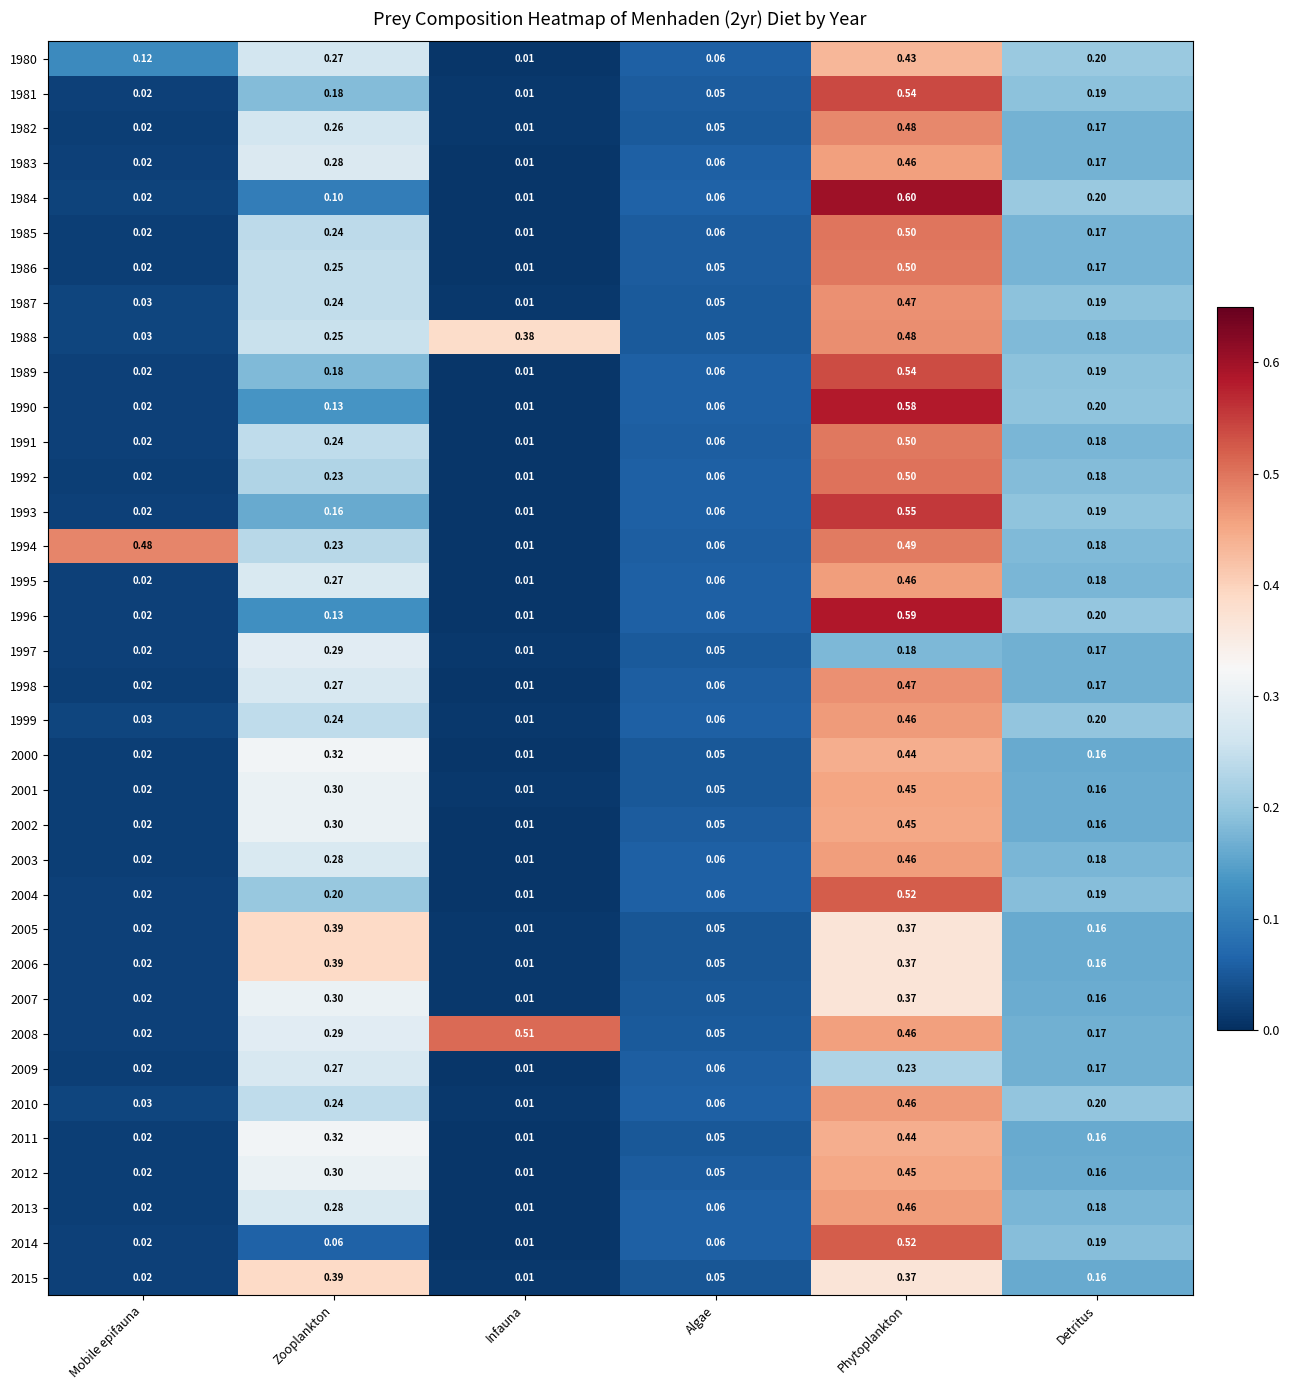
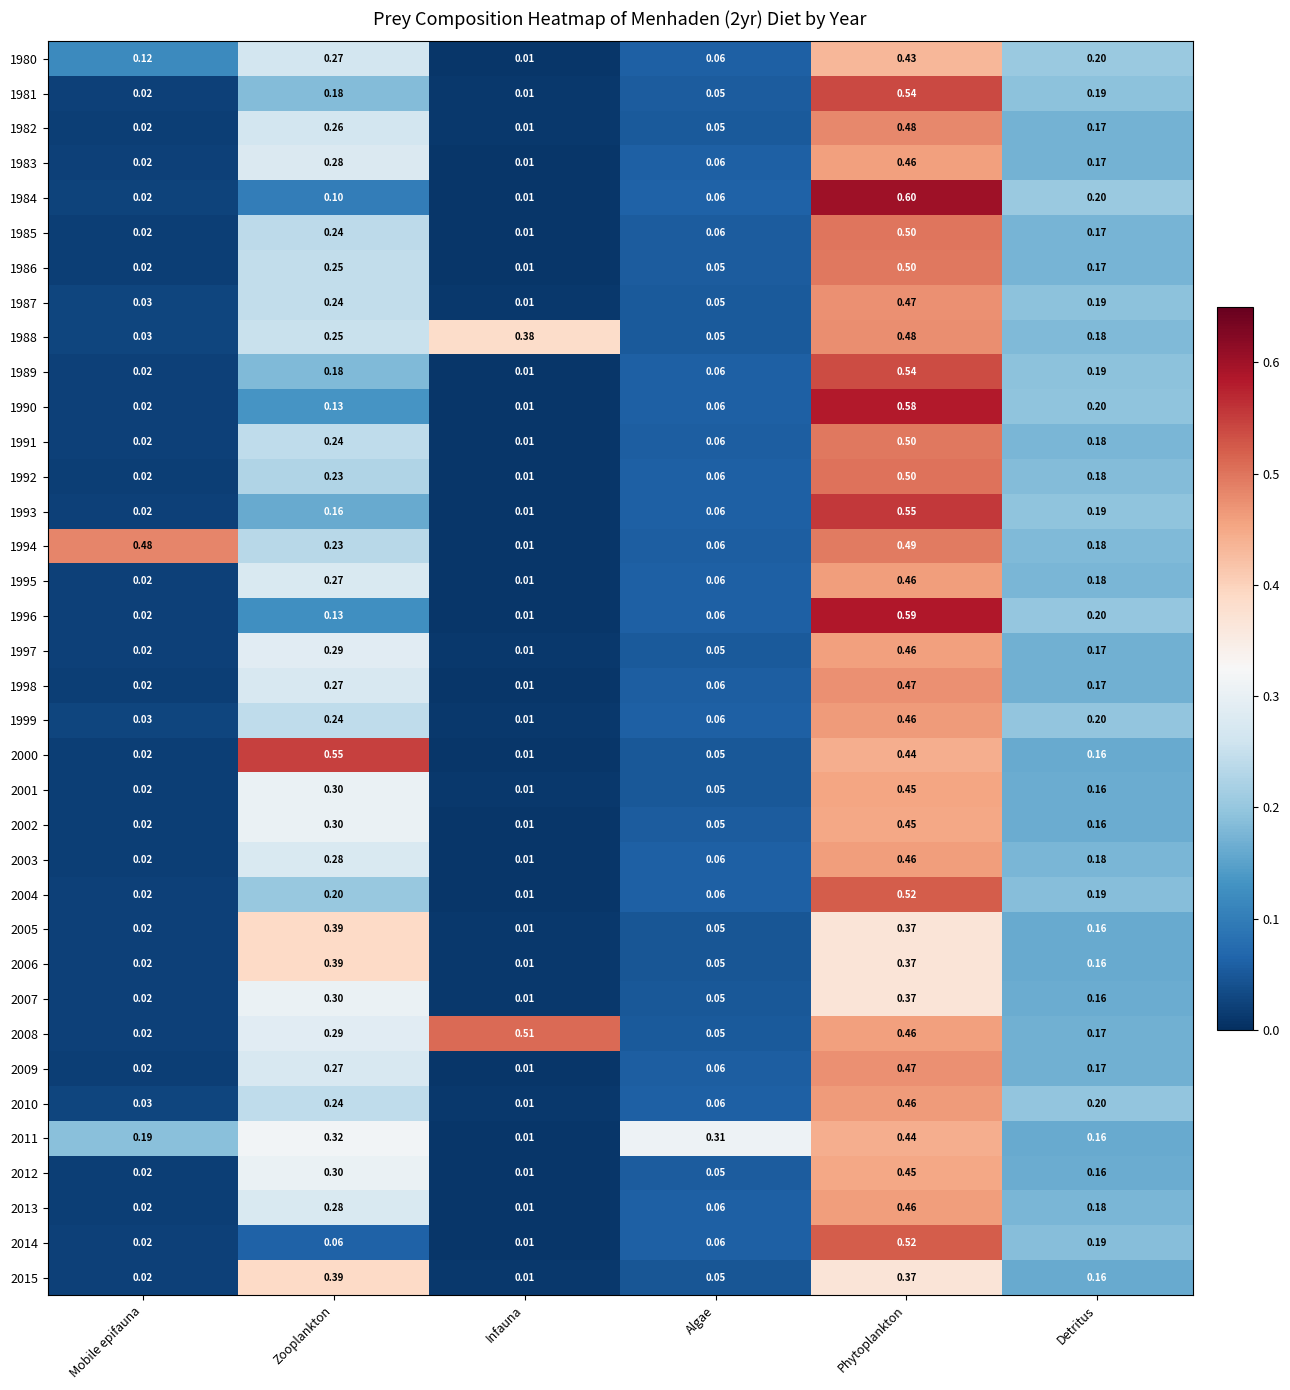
1997, Phytoplankton: 0.18 -> 0.46
2000, Zooplankton: 0.32 -> 0.55
2009, Phytoplankton: 0.23 -> 0.47
2011, Mobile epifauna: 0.02 -> 0.19
2011, Algae: 0.05 -> 0.31
